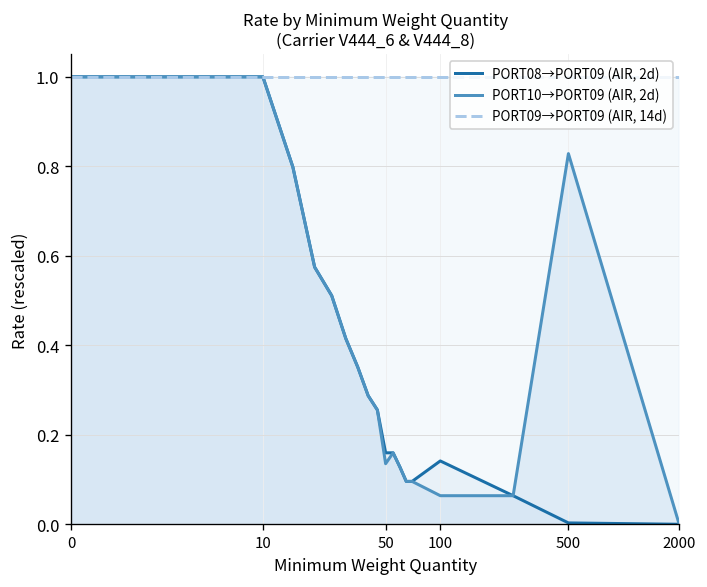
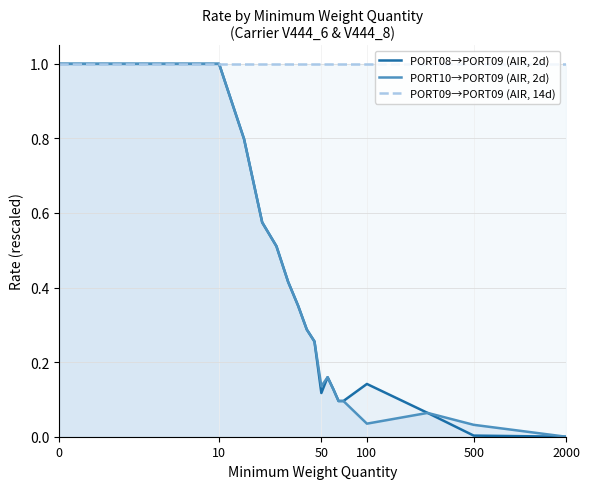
PORT08→PORT09 (AIR, 2d), 50: 0.16 -> 0.12
PORT10→PORT09 (AIR, 2d), 100: 0.06 -> 0.04
PORT10→PORT09 (AIR, 2d), 500: 0.83 -> 0.03
